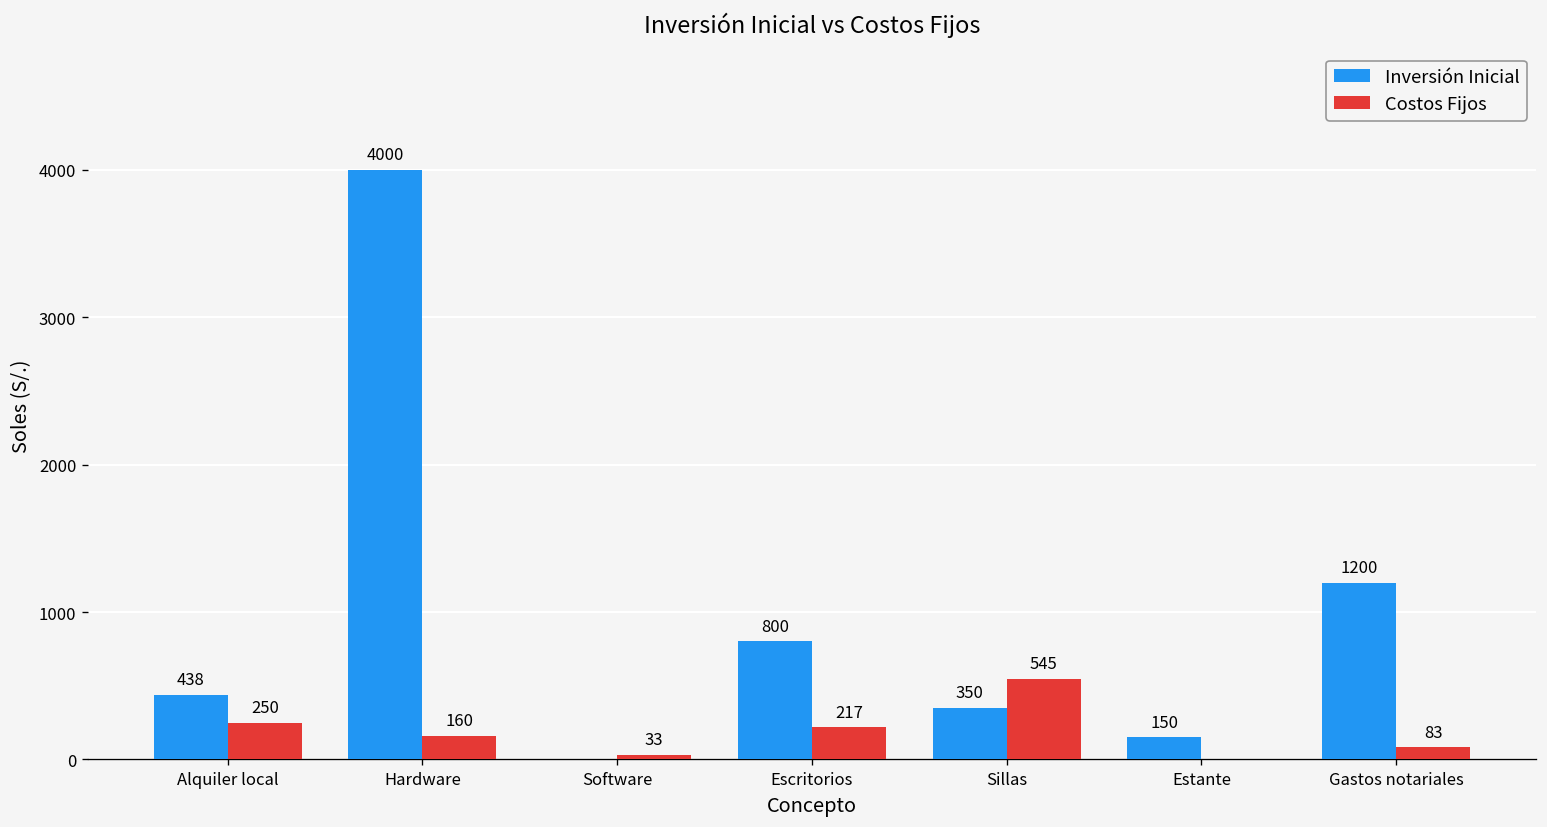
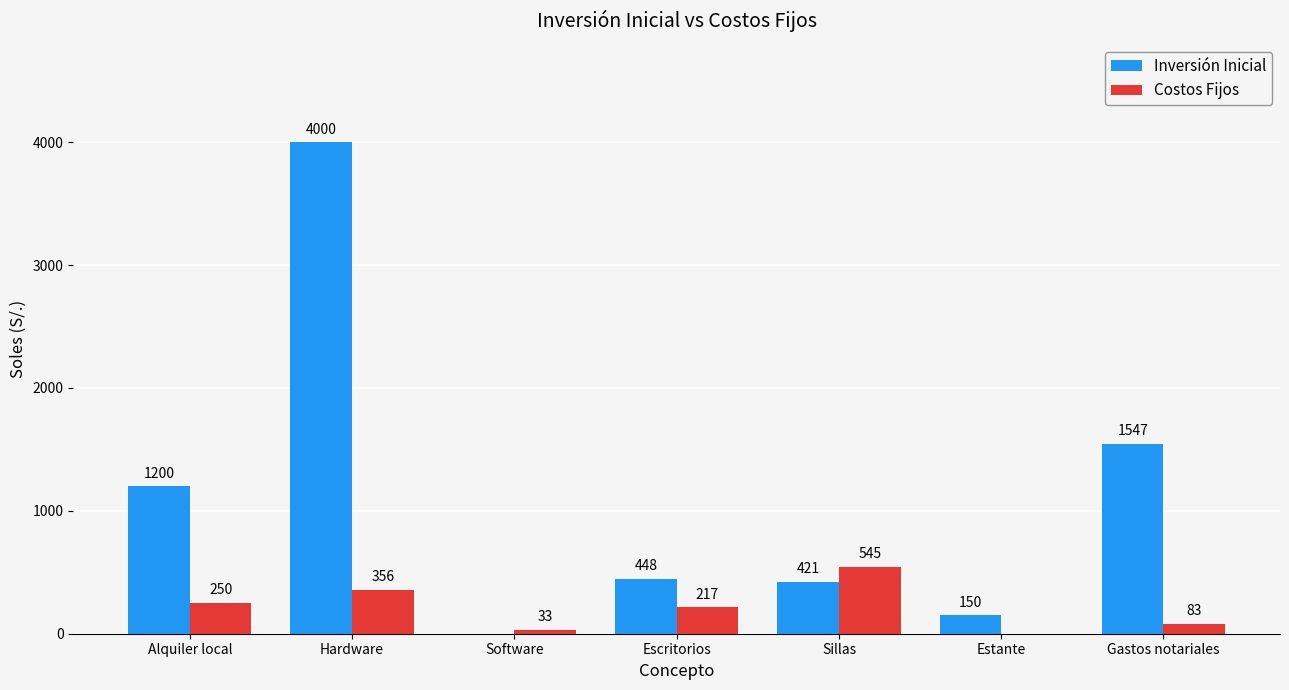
Inversión Inicial, Alquiler local: 438 -> 1200
Costos Fijos, Hardware: 160 -> 356
Inversión Inicial, Escritorios: 800 -> 448
Inversión Inicial, Sillas: 350 -> 421
Inversión Inicial, Gastos notariales: 1200 -> 1547
